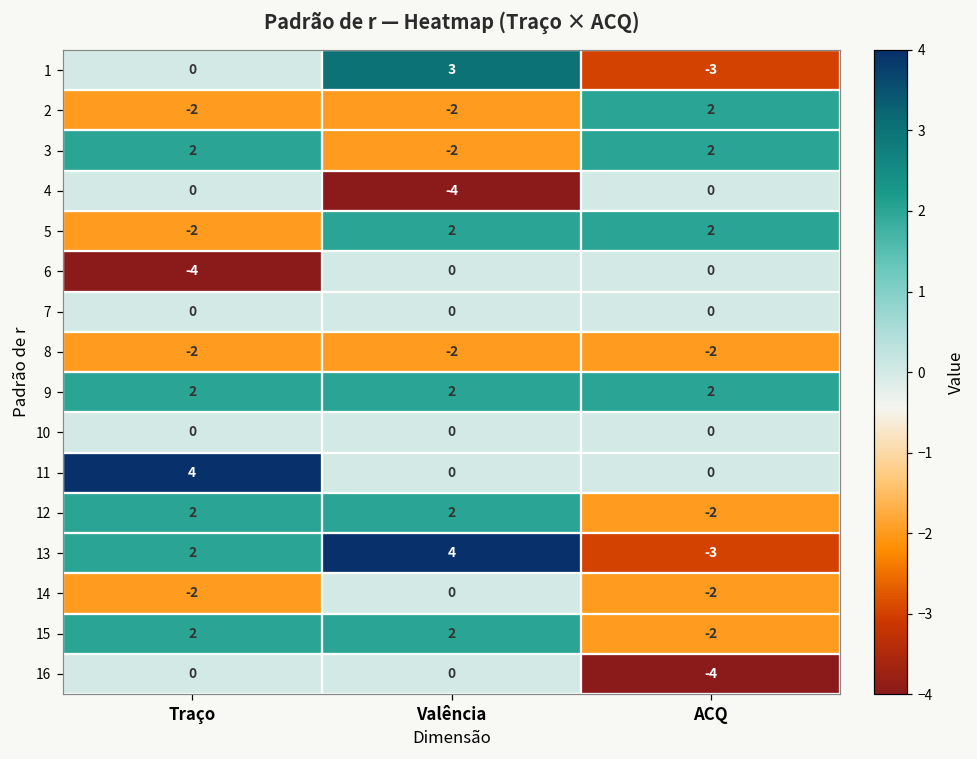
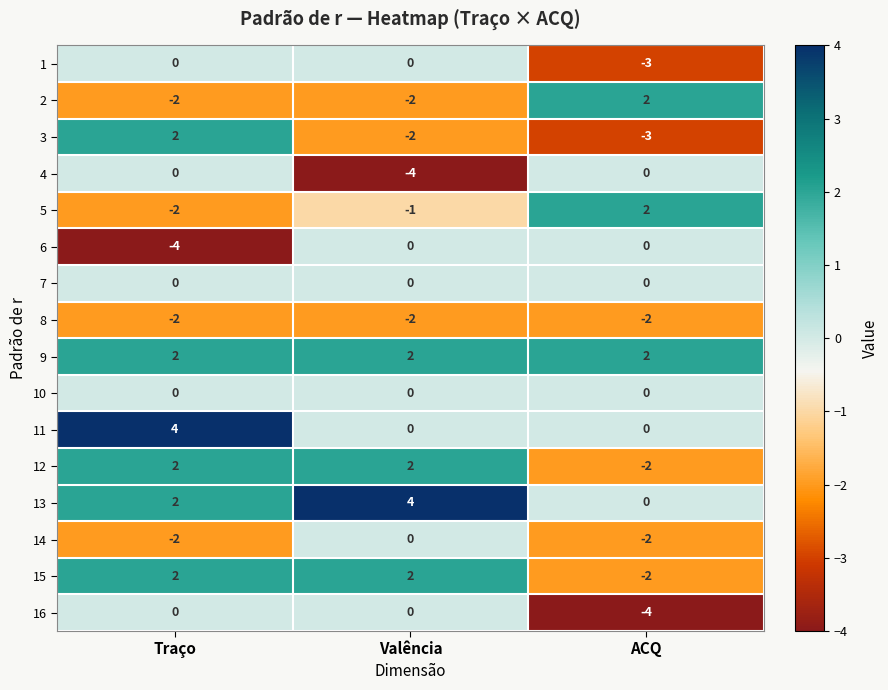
1, Valência: 3 -> 0
3, ACQ: 2 -> -3
5, Valência: 2 -> -1
13, ACQ: -3 -> 0
